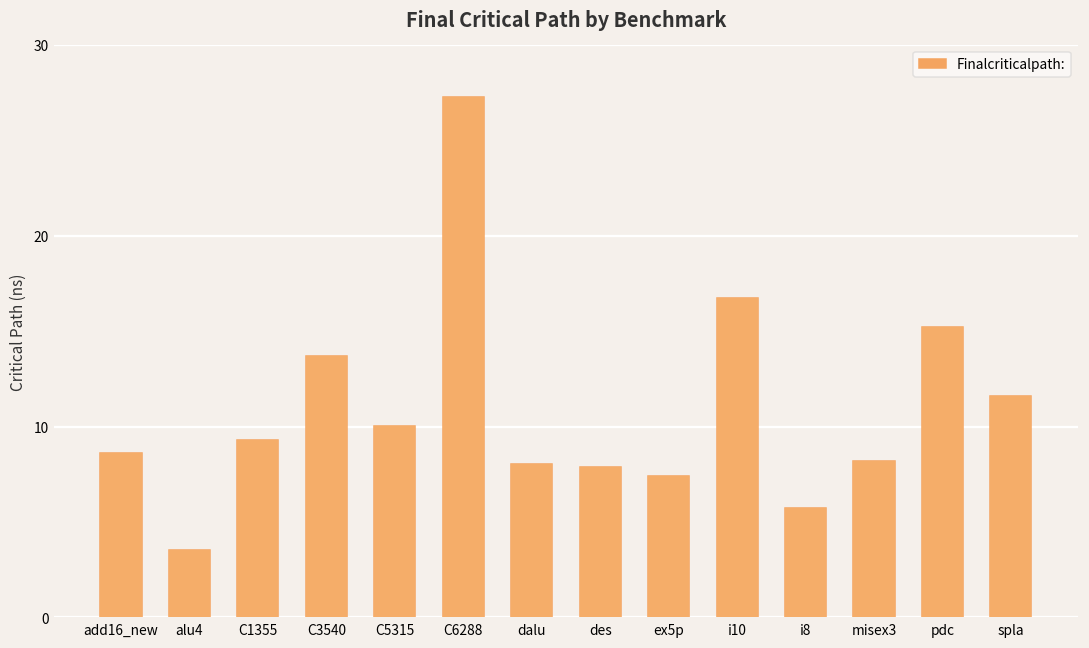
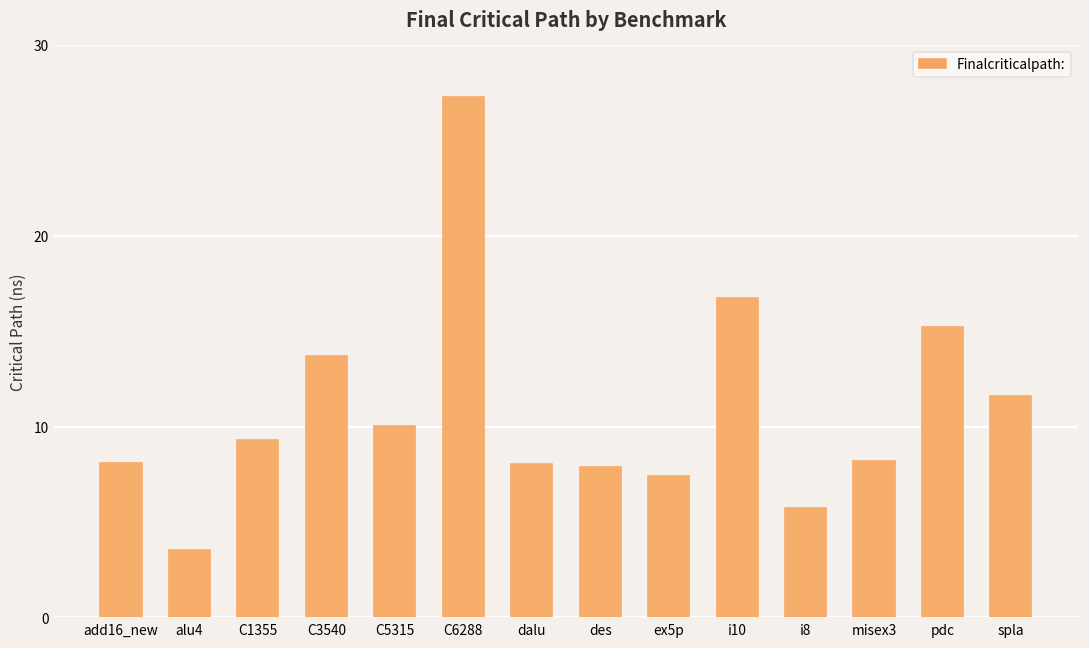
add16_new: 8.6 -> 8.1
